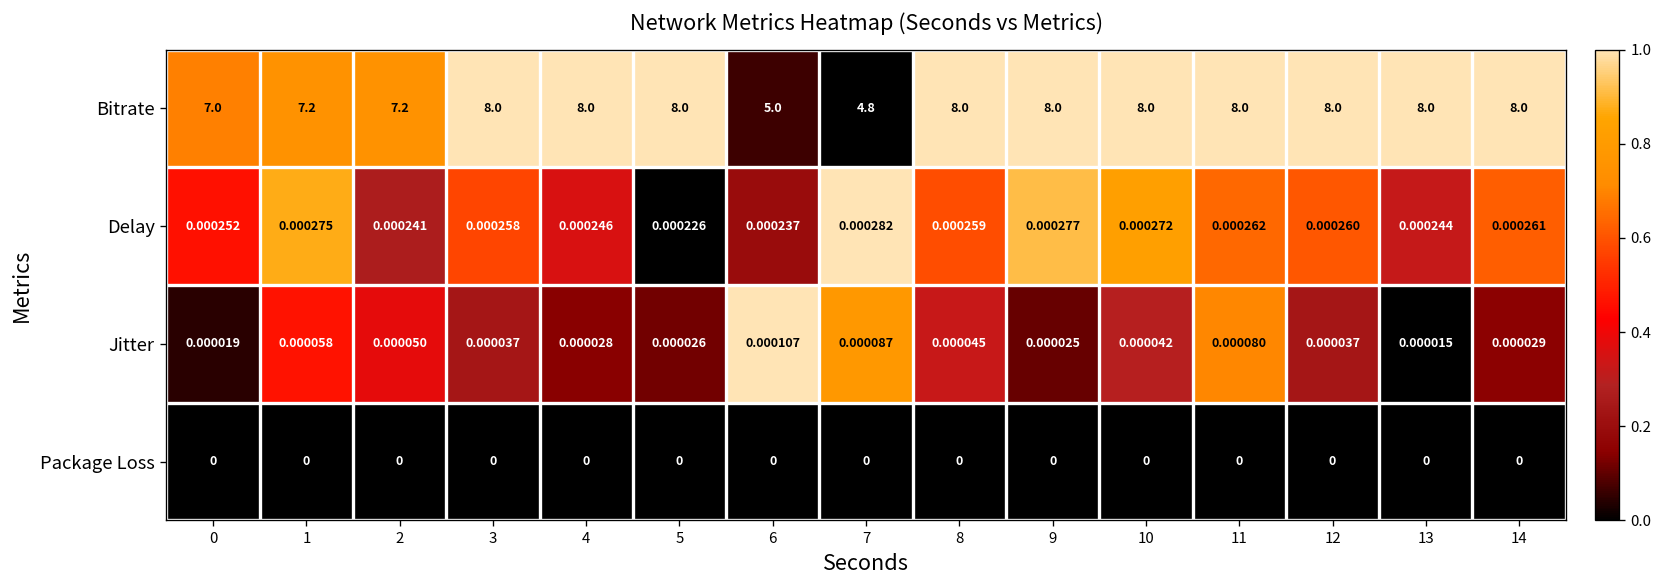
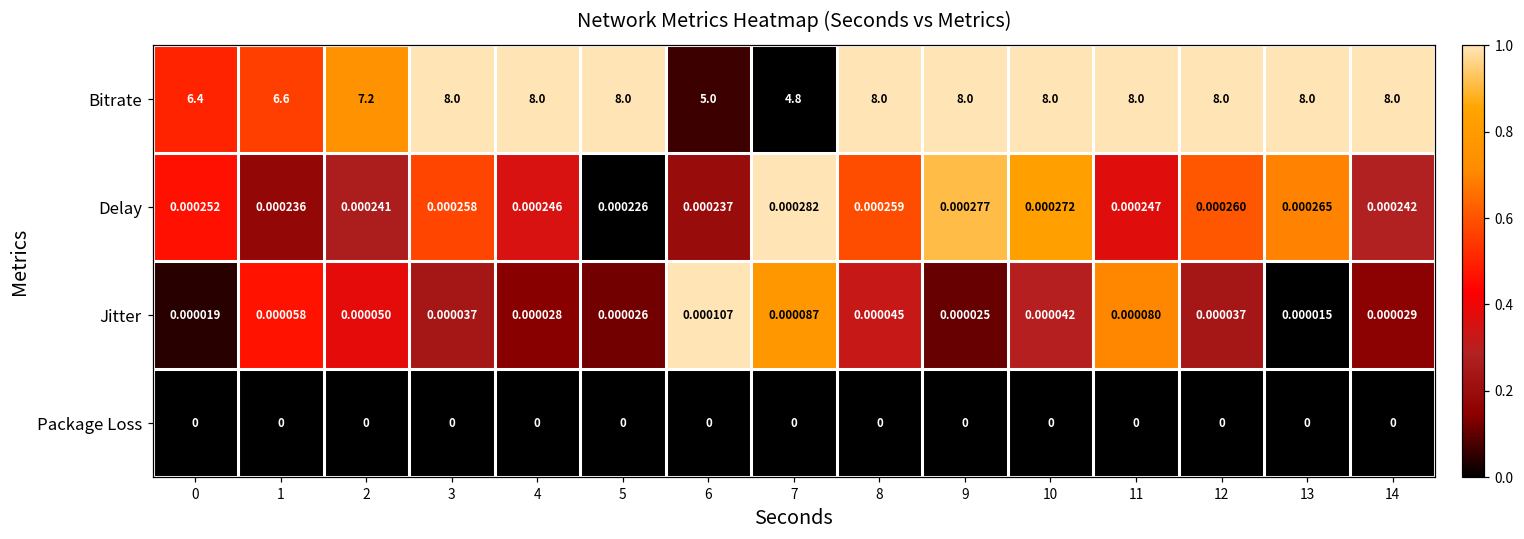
Bitrate, 0: 7.0 -> 6.4
Bitrate, 1: 7.2 -> 6.6
Delay, 1: 0.000275 -> 0.000236
Delay, 11: 0.000262 -> 0.000247
Delay, 13: 0.000244 -> 0.000265
Delay, 14: 0.000261 -> 0.000242
